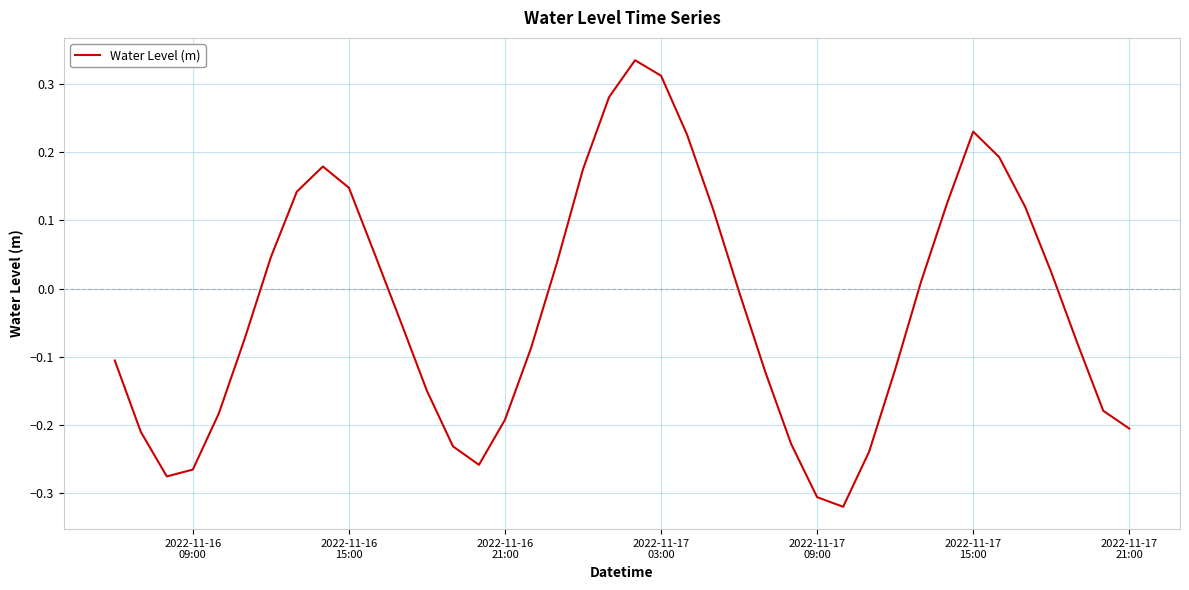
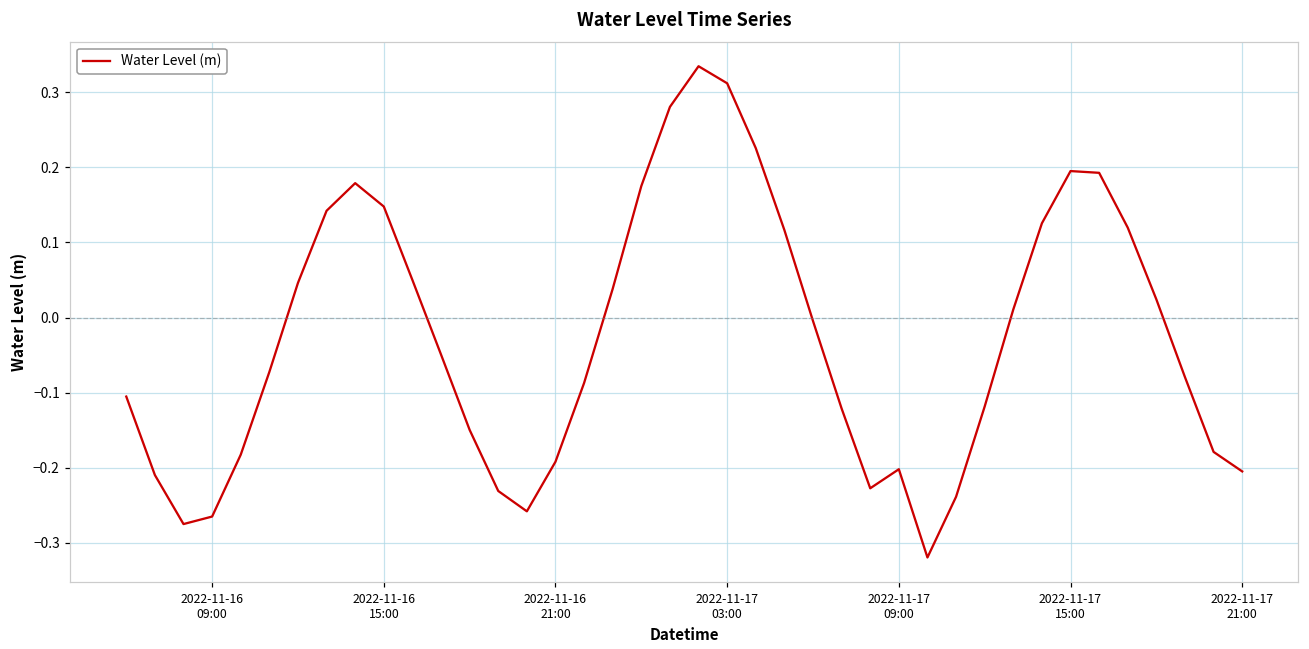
2022-11-17 09:00: -0.31 -> -0.20
2022-11-17 15:00: 0.23 -> 0.19
